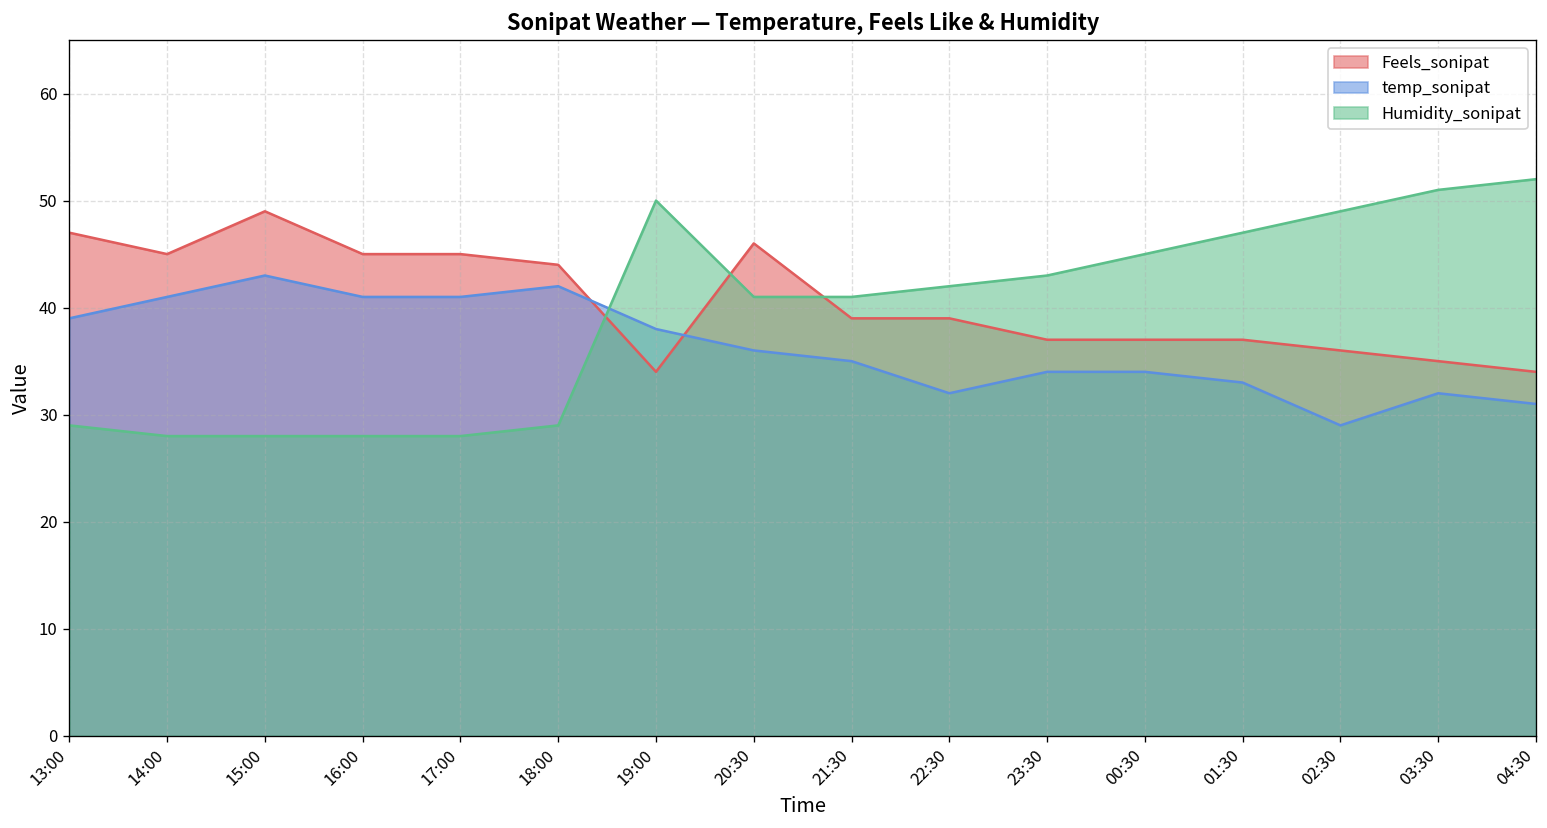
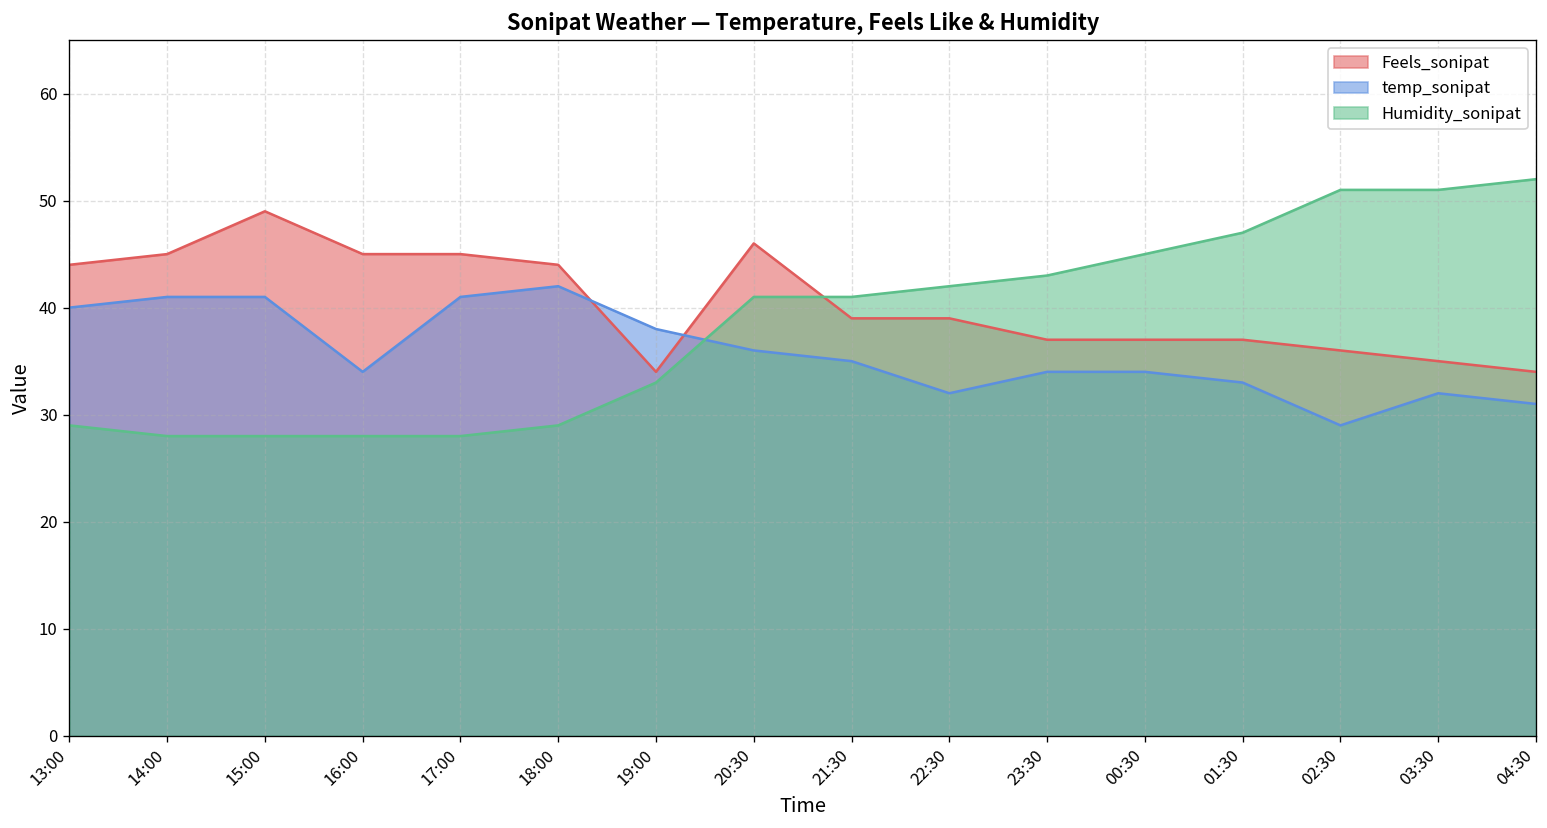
Feels_sonipat, 13:00: 47 -> 44
temp_sonipat, 13:00: 39 -> 40
temp_sonipat, 15:00: 43 -> 41
temp_sonipat, 16:00: 41 -> 34
Humidity_sonipat, 19:00: 50 -> 33
Humidity_sonipat, 02:30: 49 -> 51
